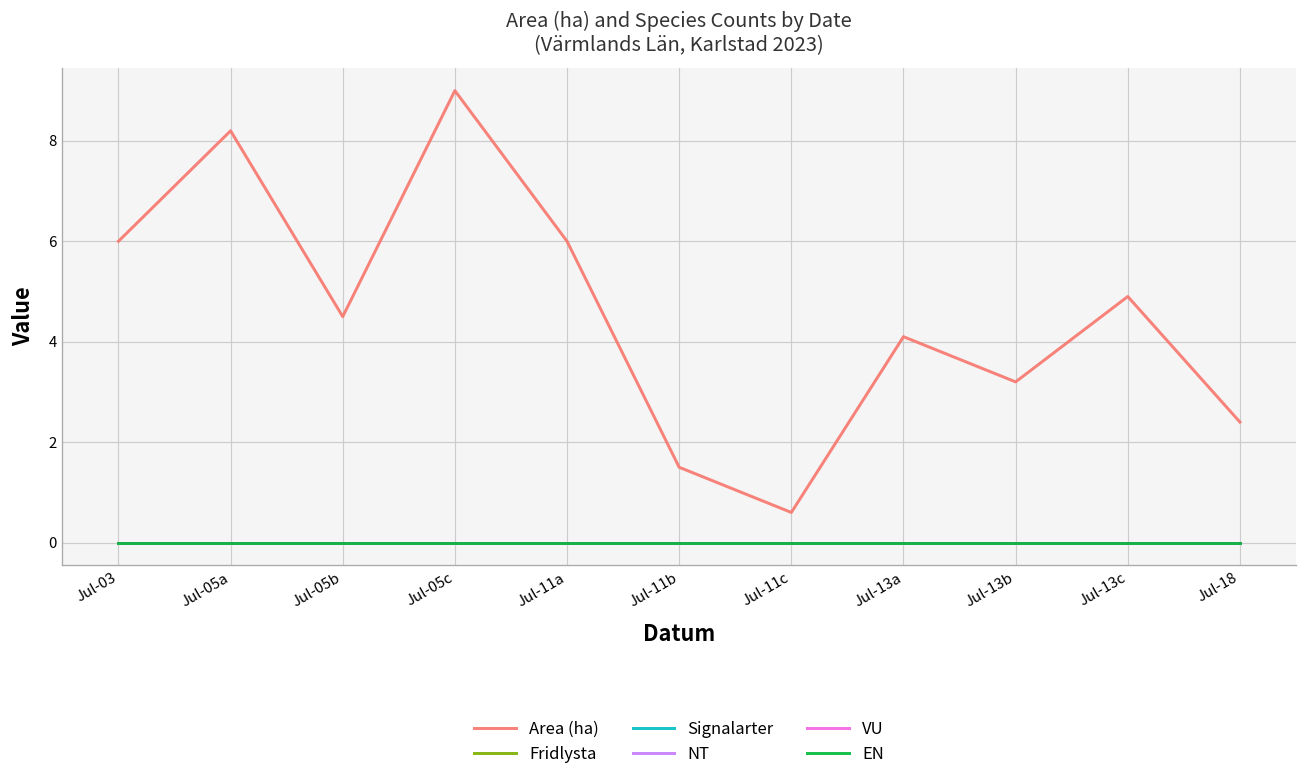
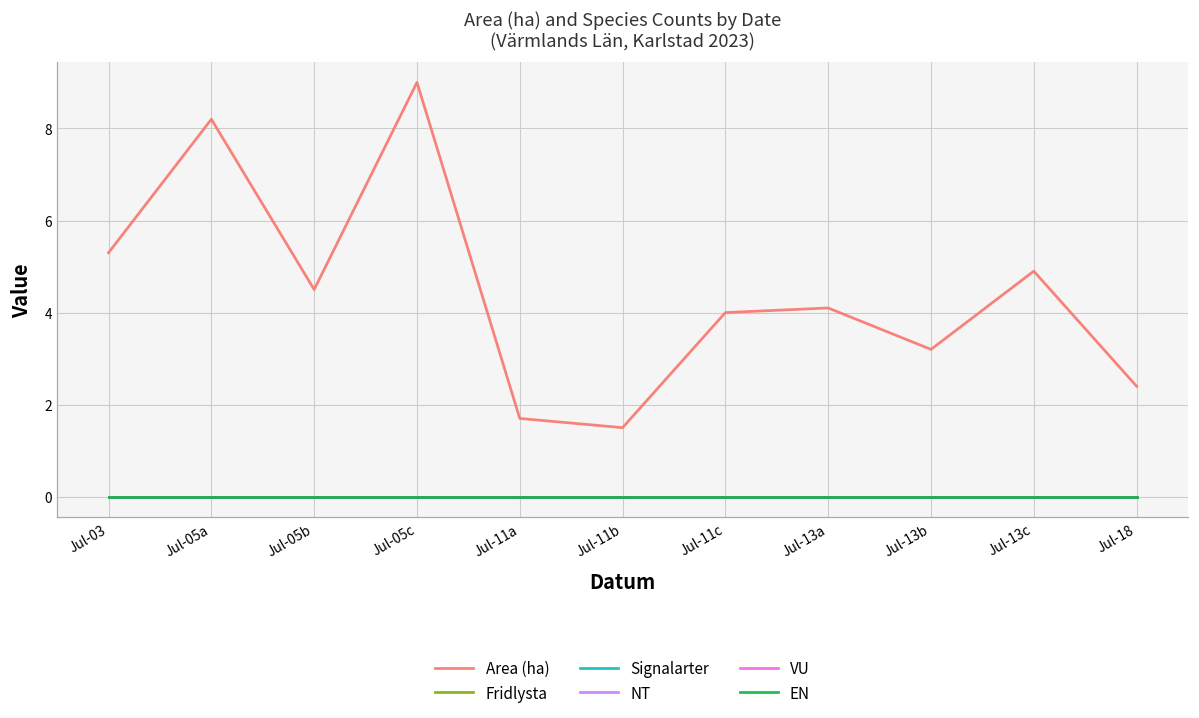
Area (ha), Jul-03: 6.0 -> 5.3
Area (ha), Jul-11a: 6.0 -> 1.7
Area (ha), Jul-11c: 0.6 -> 4.0
